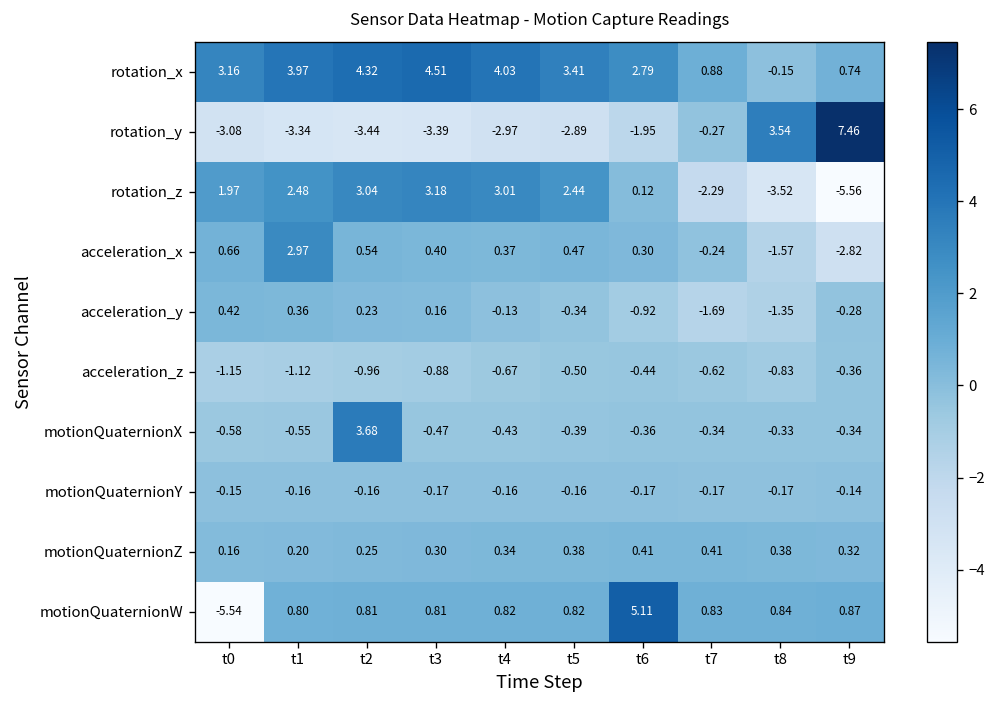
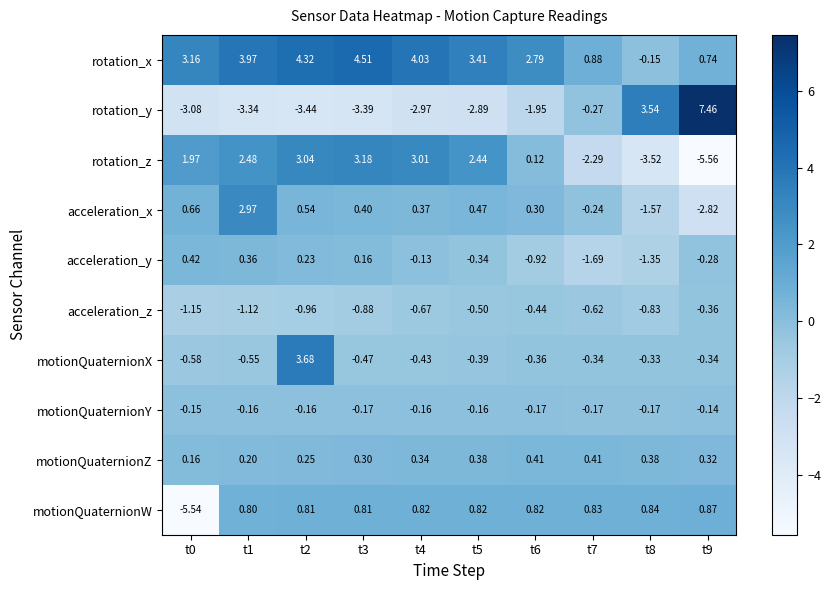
motionQuaternionW, t6: 5.11 -> 0.82
